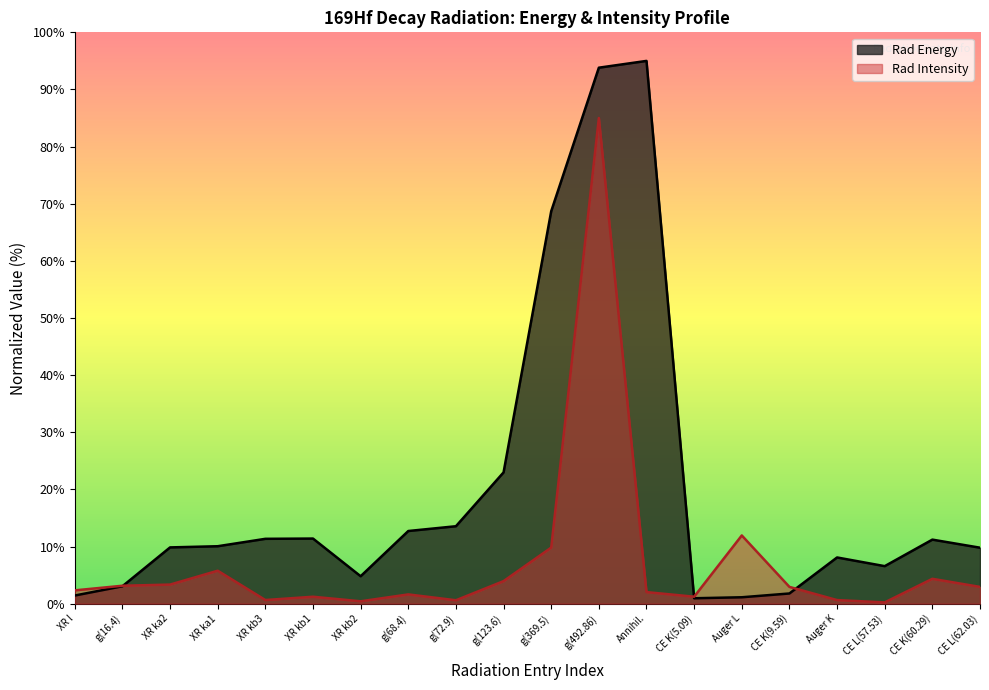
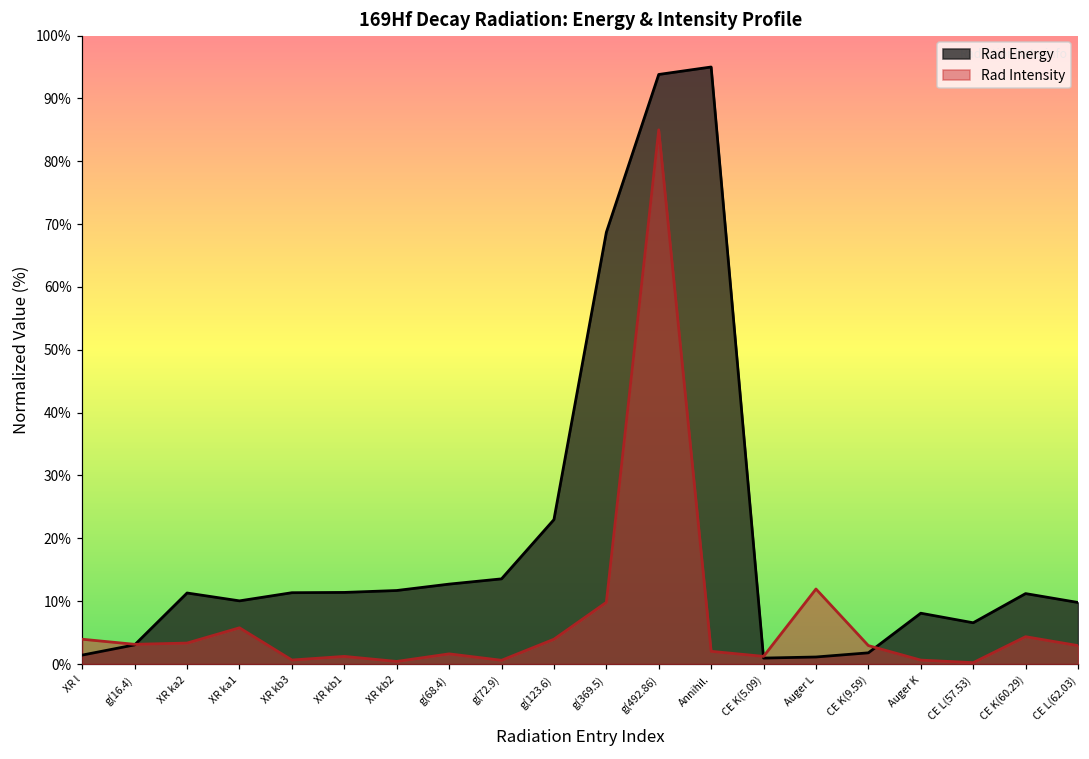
Rad Intensity, XR l: 2% -> 4%
Rad Energy, XR ka2: 10% -> 11%
Rad Energy, XR kb2: 5% -> 12%
